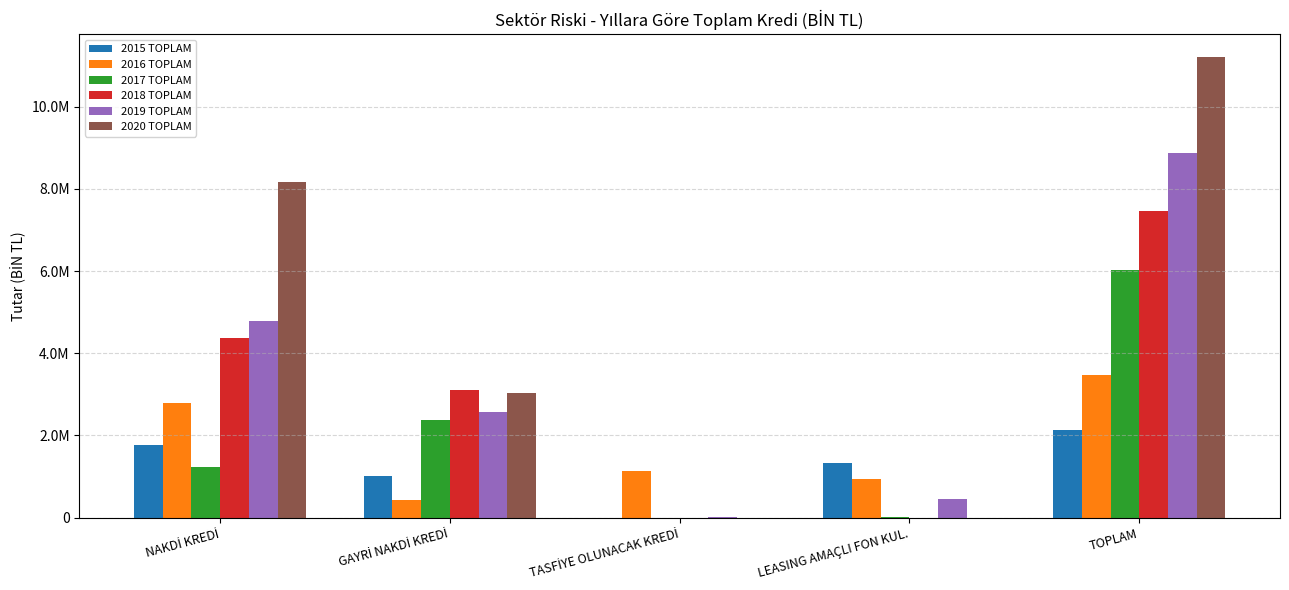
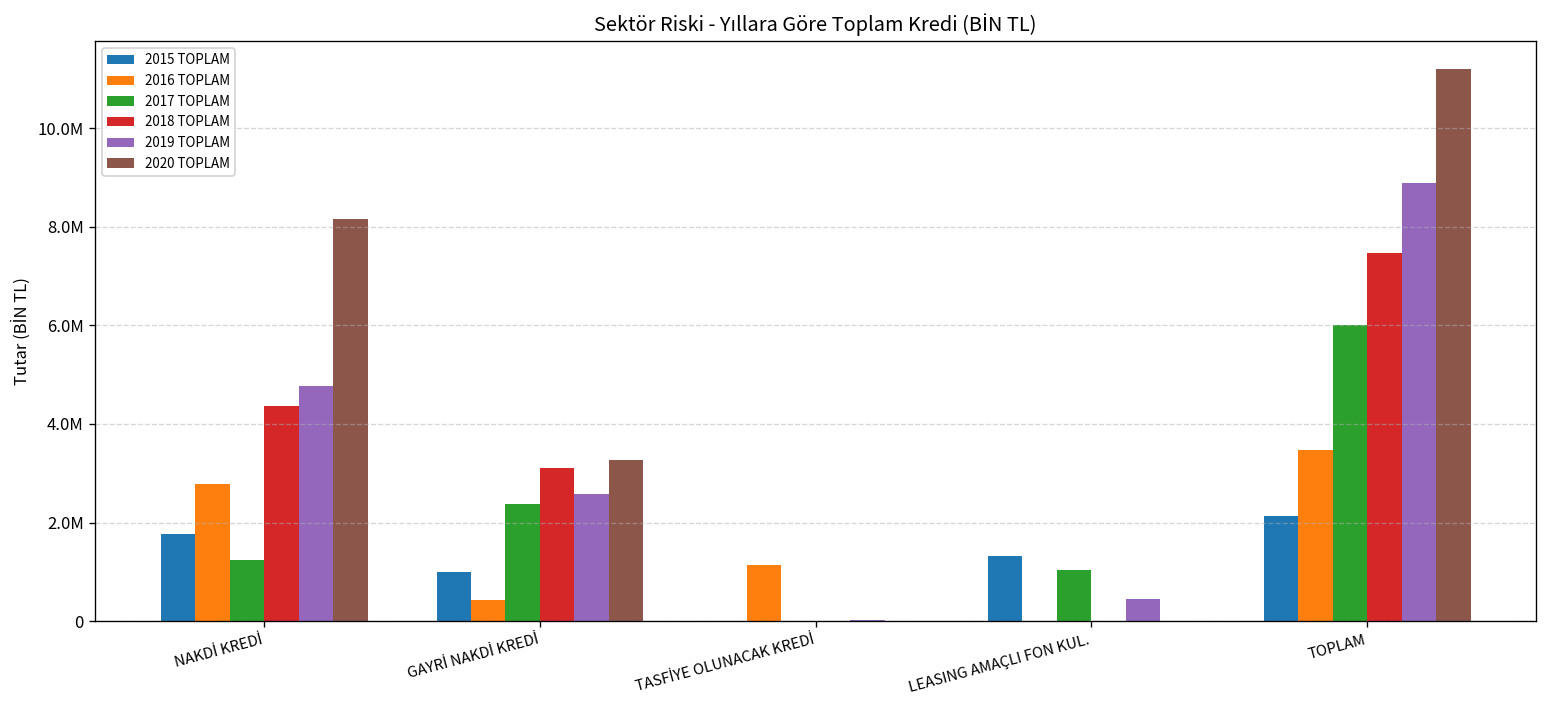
2020 TOPLAM, GAYRİ NAKDİ KREDİ: 3000000 -> 3300000
2016 TOPLAM, LEASING AMAÇLI FON KUL.: 900000 -> 0
2017 TOPLAM, LEASING AMAÇLI FON KUL.: 0 -> 1000000
